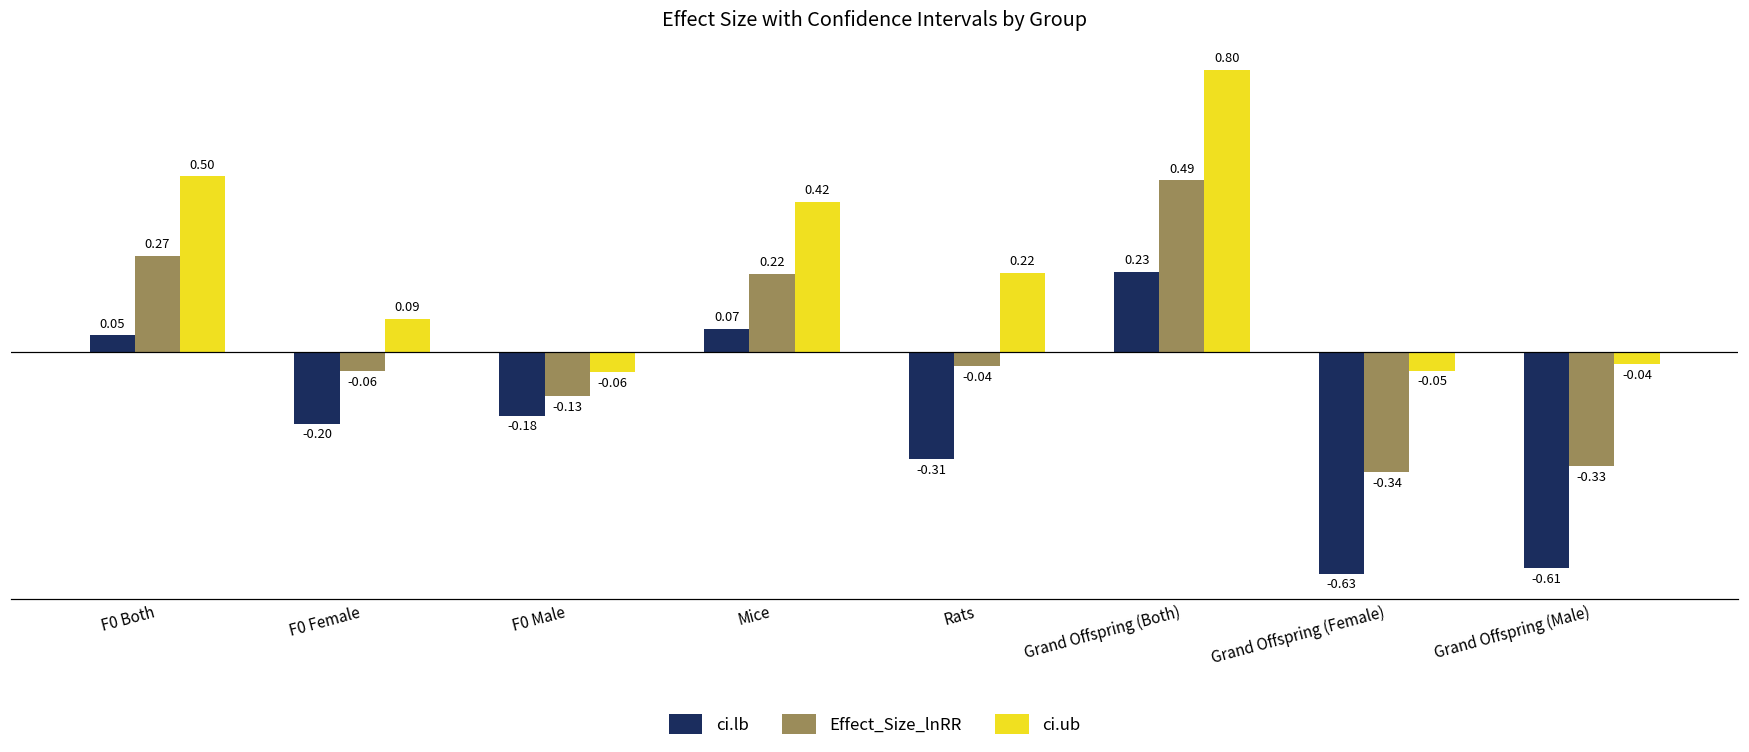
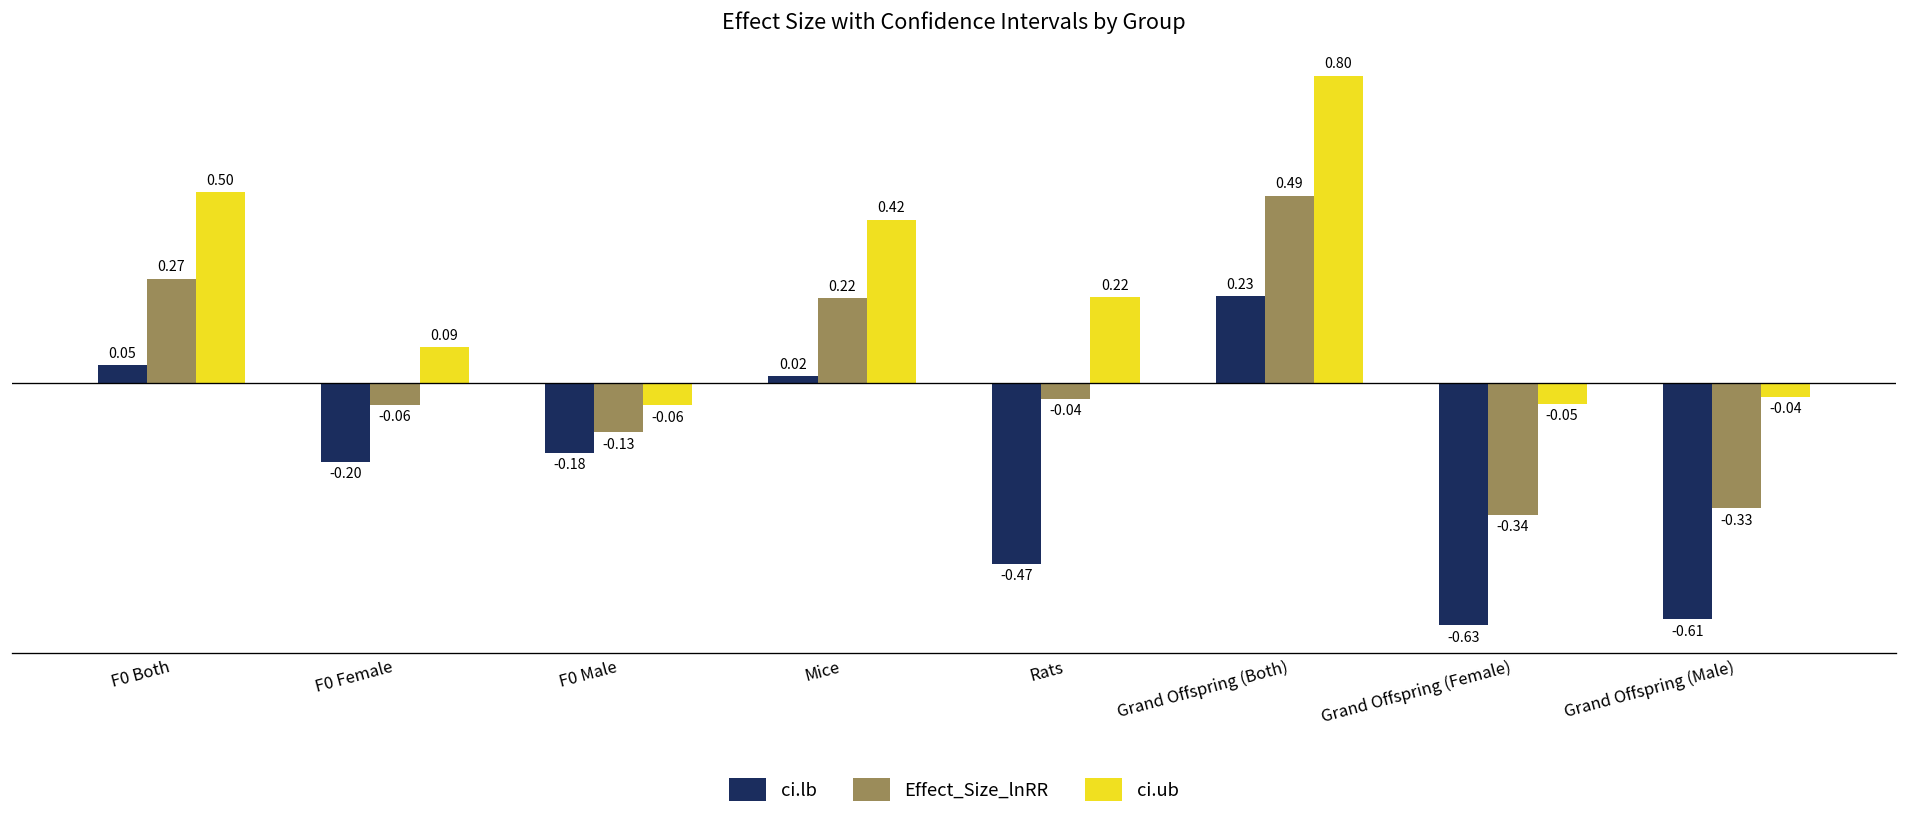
ci.lb, Mice: 0.07 -> 0.02
ci.lb, Rats: -0.31 -> -0.47
